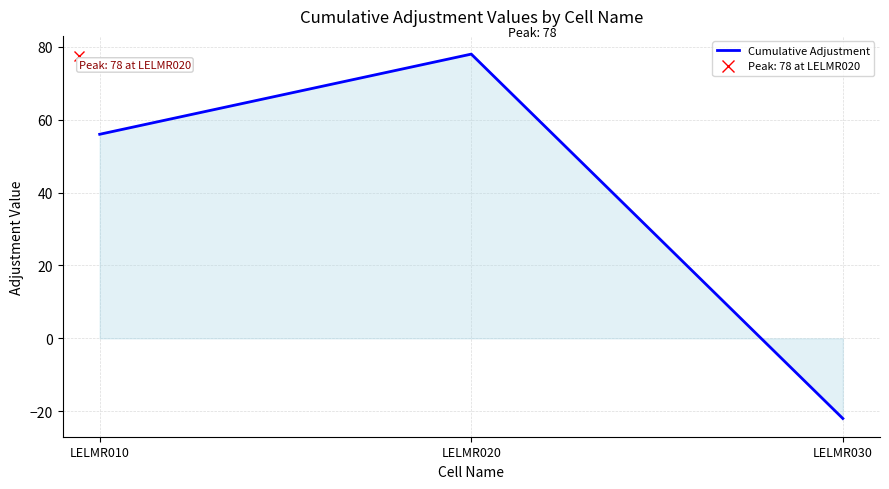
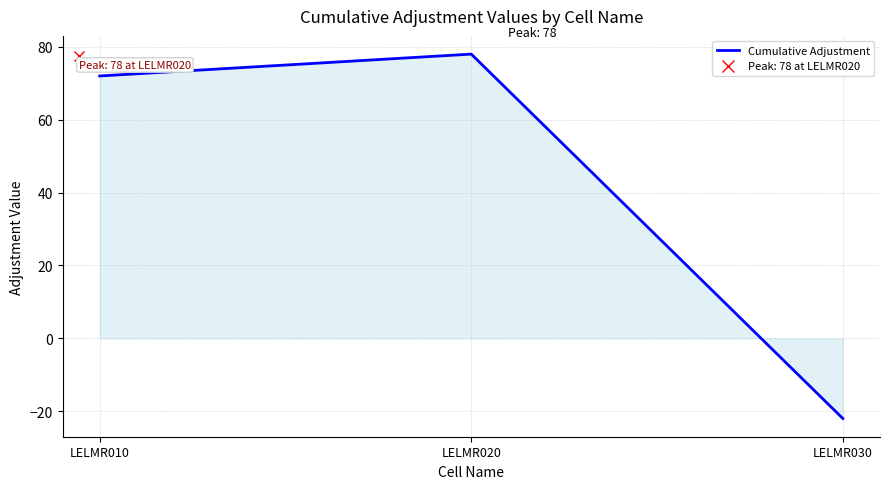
Cumulative Adjustment, LELMR010: 56 -> 72
